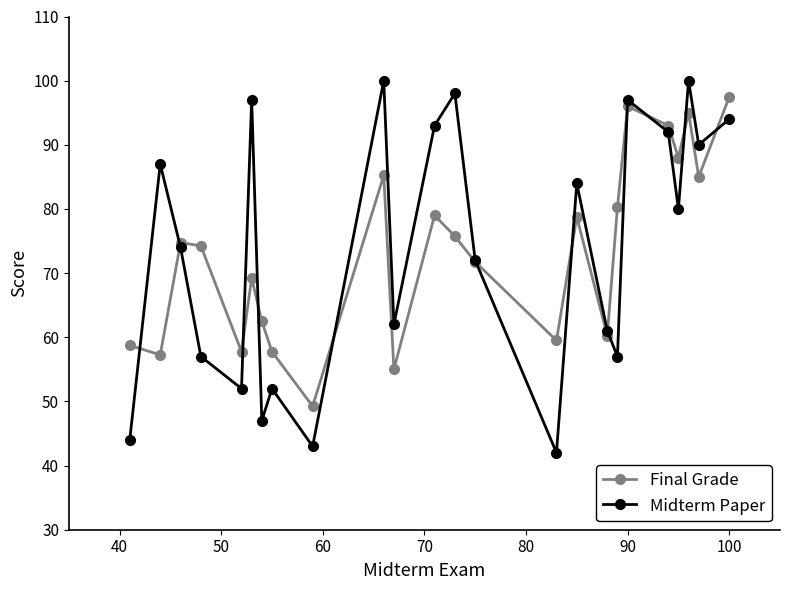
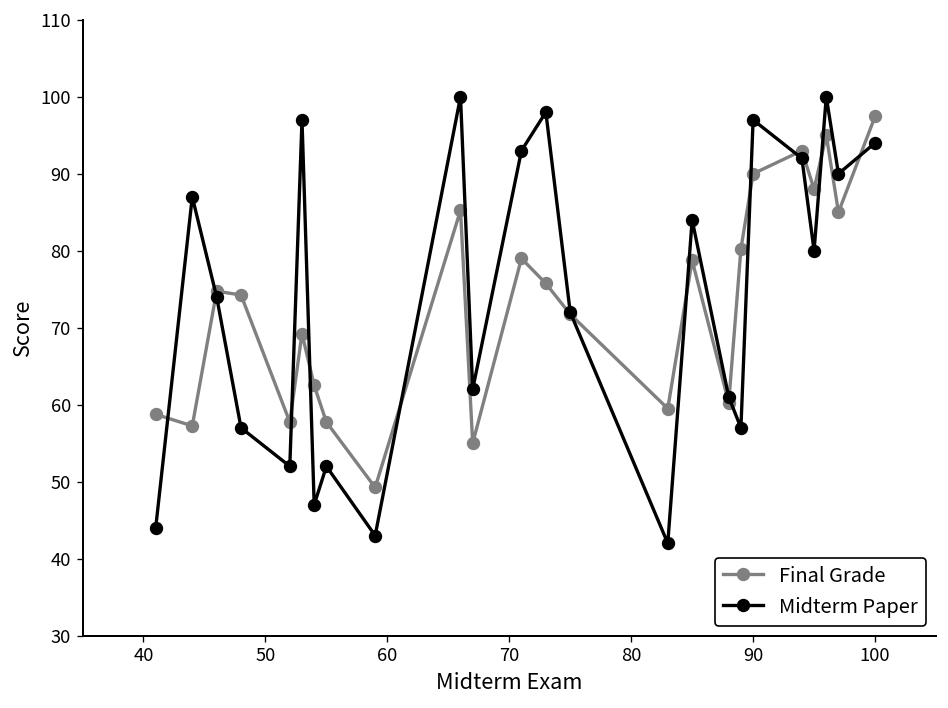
Final Grade, 90: 96 -> 90
